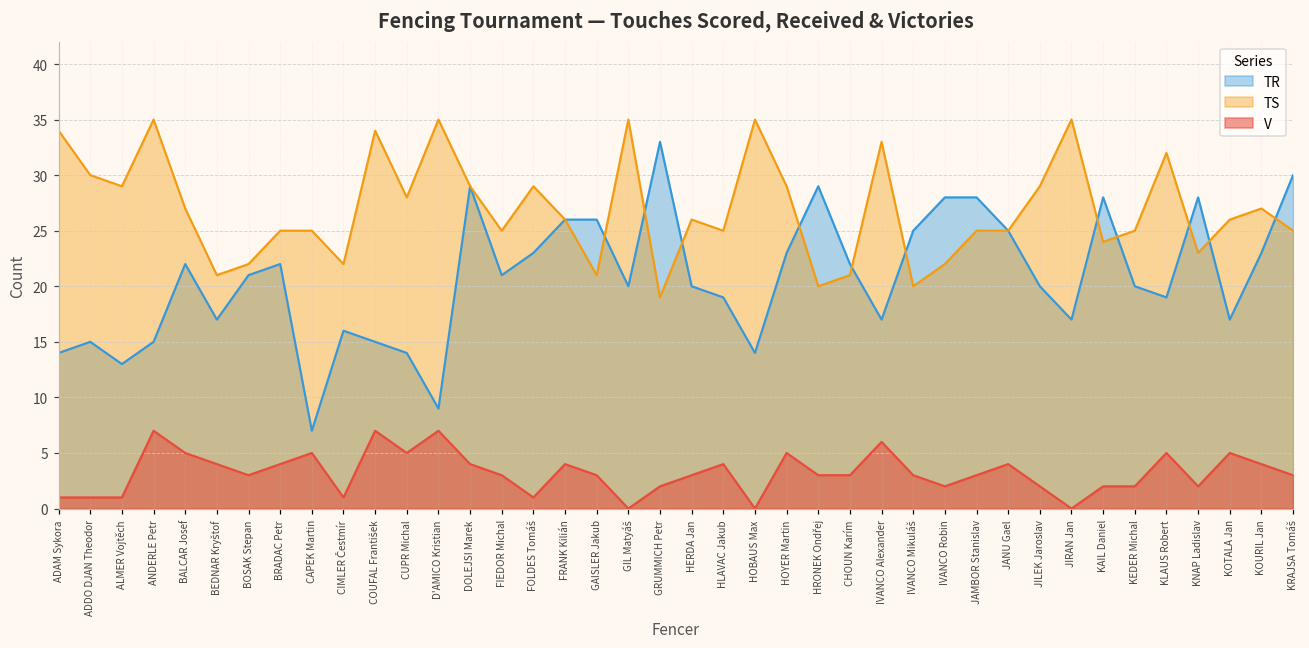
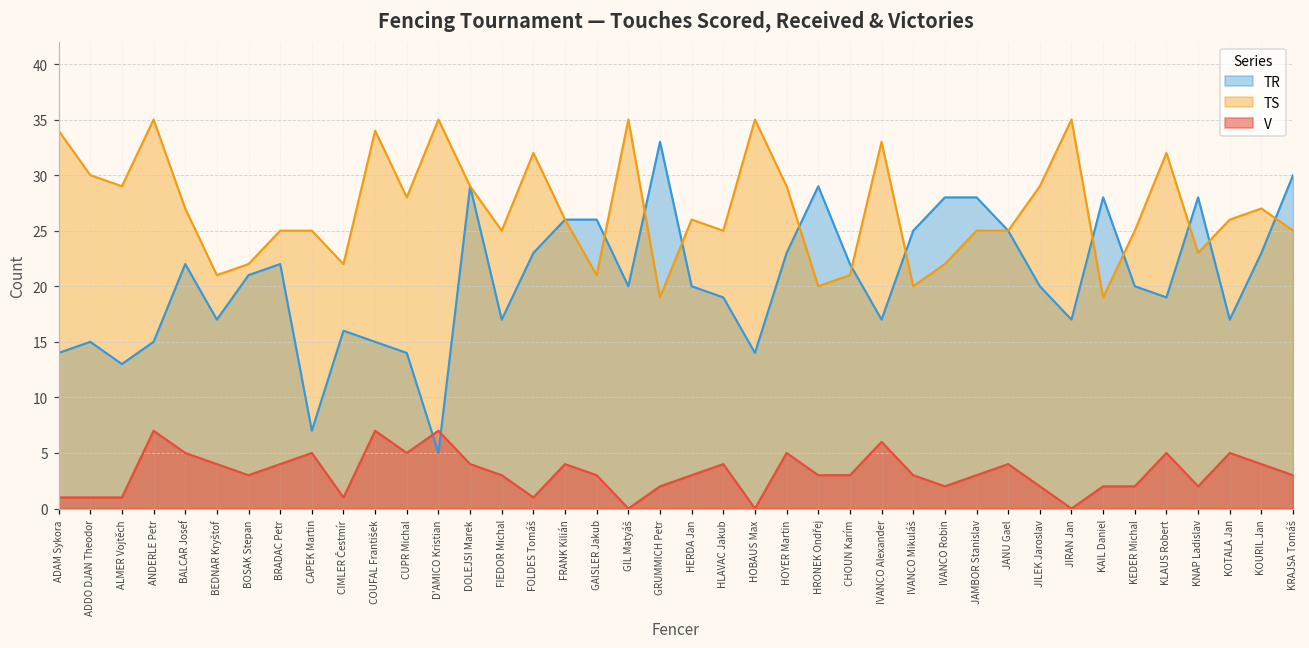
TR, D'AMICO Kristian: 9 -> 5
TR, FIEDOR Michal: 21 -> 17
TS, FOLDES Tomáš: 29 -> 32
TS, KAIL Daniel: 24 -> 19
